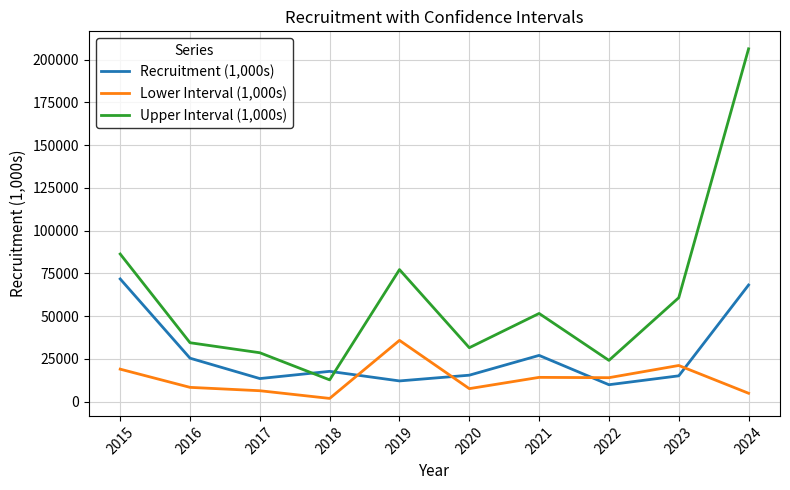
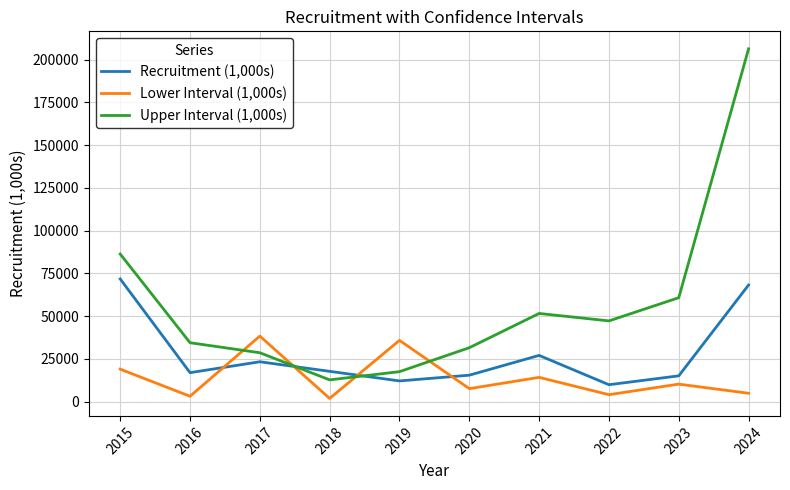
Recruitment (1,000s), 2016: 25000 -> 17000
Lower Interval (1,000s), 2016: 8000 -> 3000
Recruitment (1,000s), 2017: 13000 -> 23000
Lower Interval (1,000s), 2017: 6000 -> 38000
Upper Interval (1,000s), 2019: 77000 -> 17000
Lower Interval (1,000s), 2022: 14000 -> 4000
Upper Interval (1,000s), 2022: 24000 -> 47000
Lower Interval (1,000s), 2023: 21000 -> 10000
